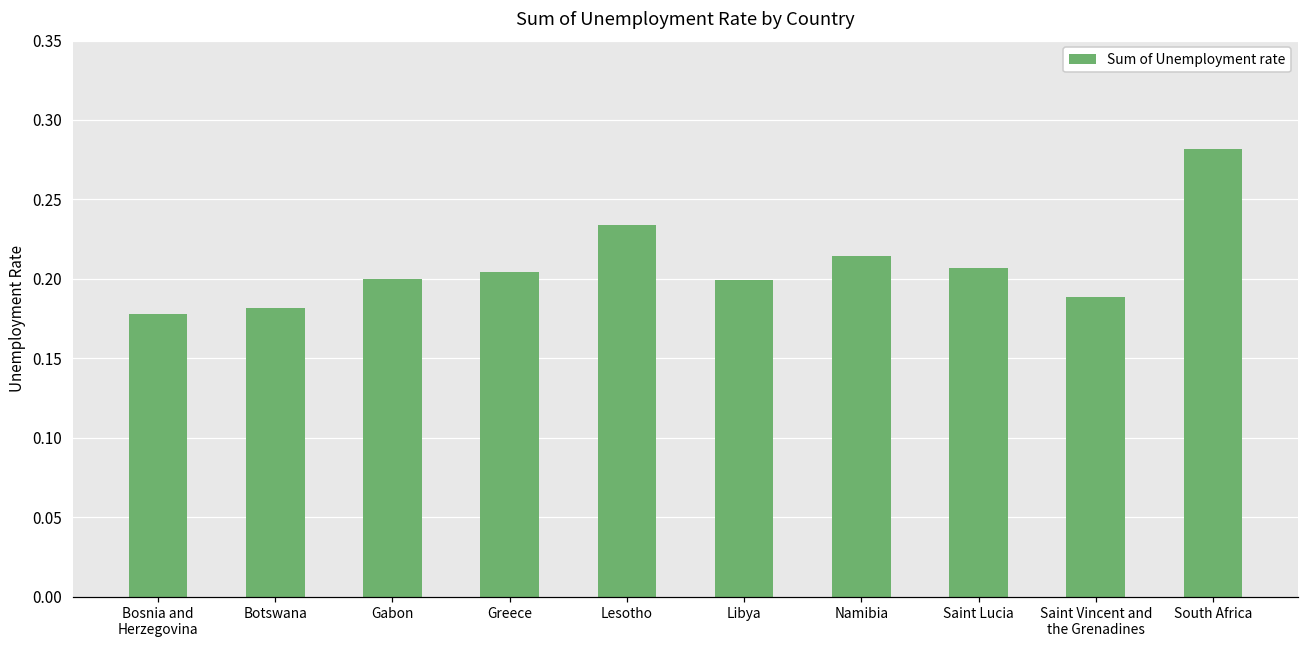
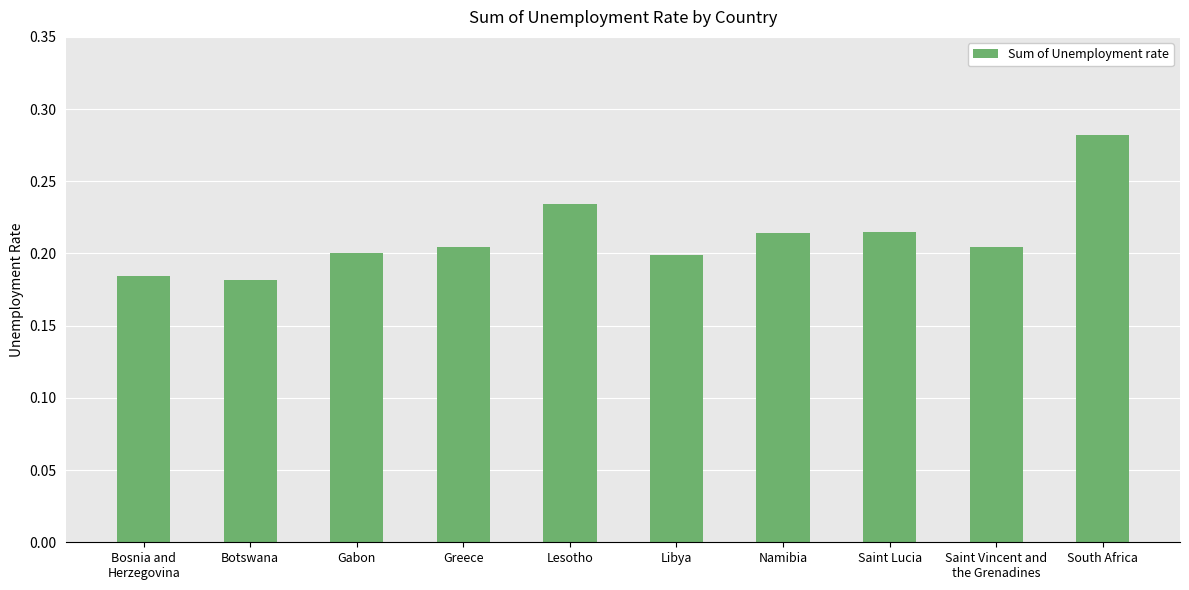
Bosnia and Herzegovina: 0.178 -> 0.184
Saint Lucia: 0.207 -> 0.215
Saint Vincent and the Grenadines: 0.189 -> 0.204
